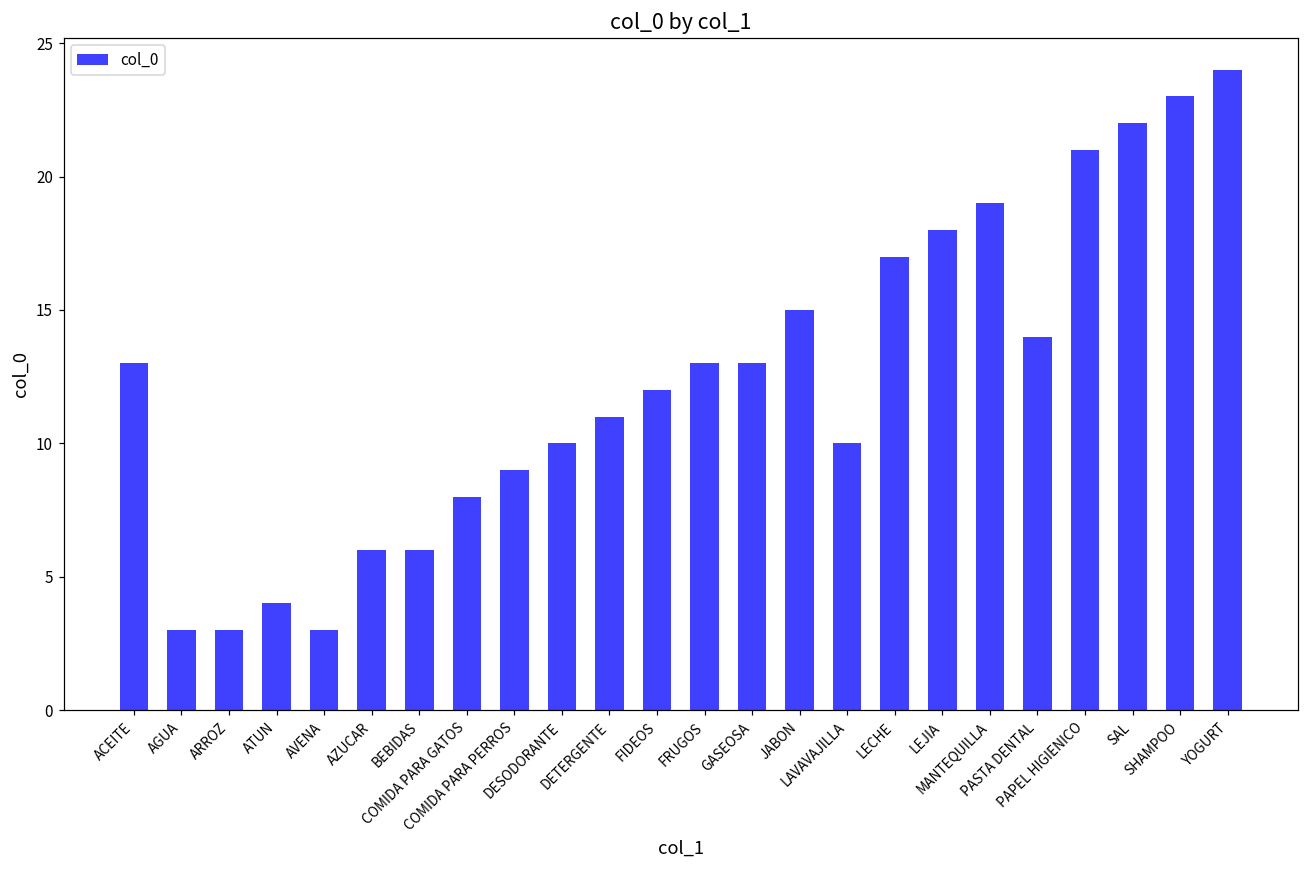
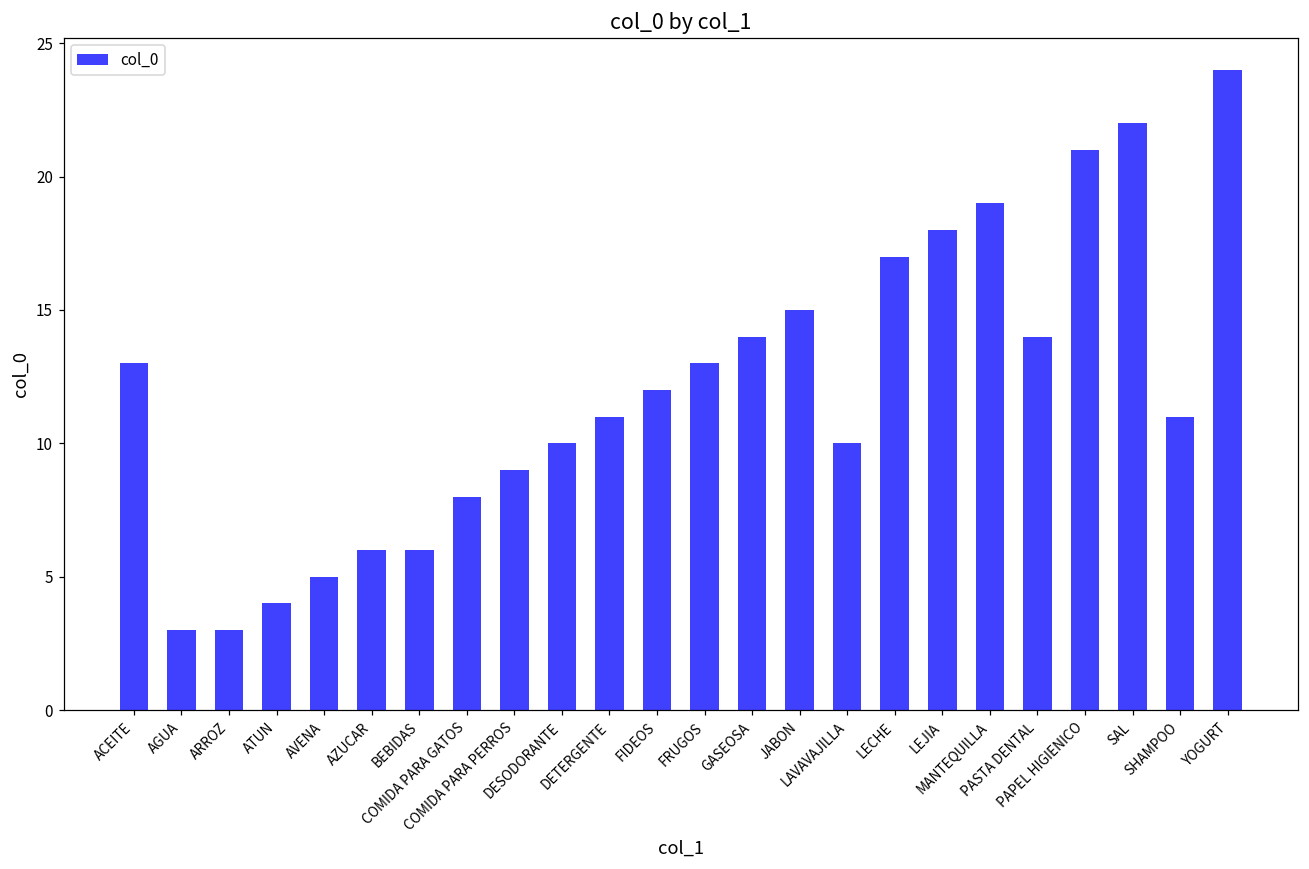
AVENA: 3 -> 5
GASEOSA: 13 -> 14
SHAMPOO: 23 -> 11
